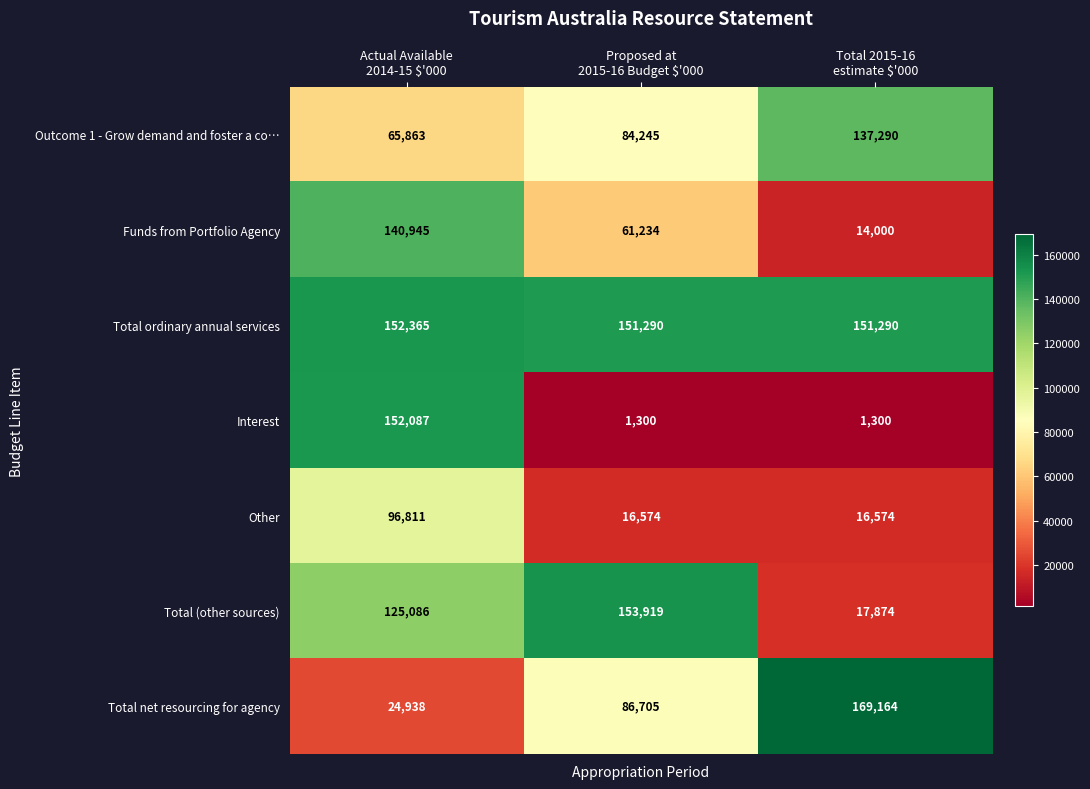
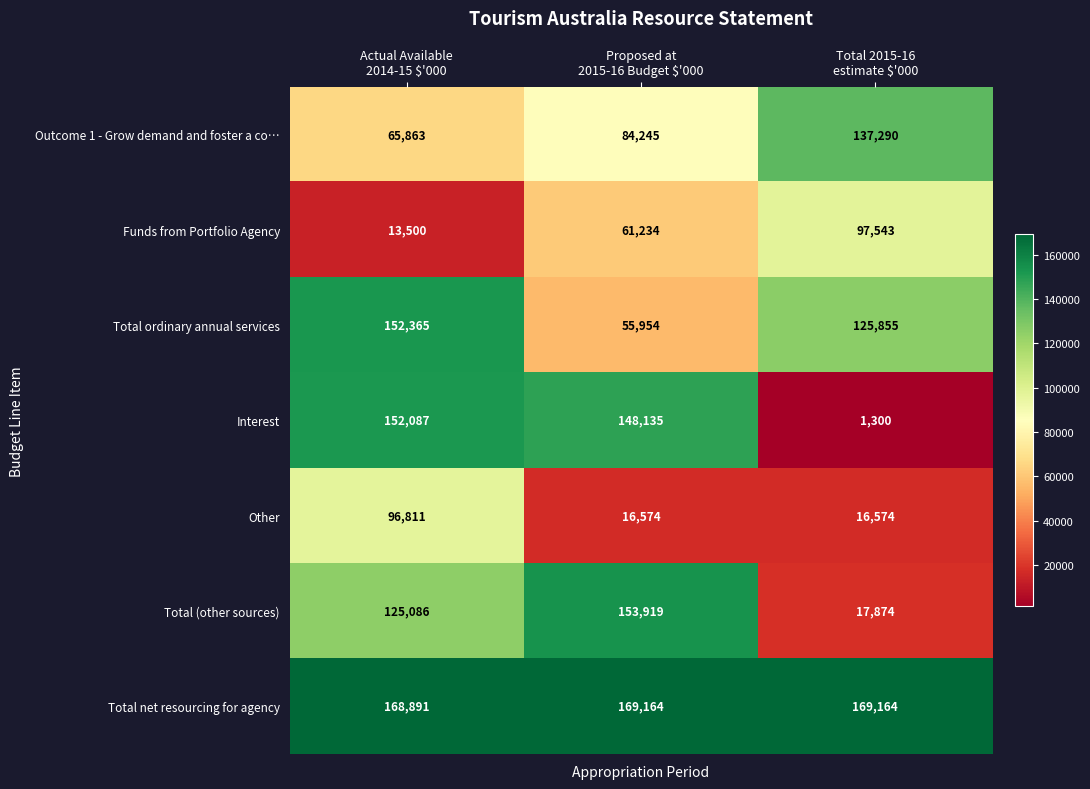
Funds from Portfolio Agency, Actual Available 2014-15 $'000: 140,945 -> 13,500
Funds from Portfolio Agency, Total 2015-16 estimate $'000: 14,000 -> 97,543
Total ordinary annual services, Proposed at 2015-16 Budget $'000: 151,290 -> 55,954
Total ordinary annual services, Total 2015-16 estimate $'000: 151,290 -> 125,855
Interest, Proposed at 2015-16 Budget $'000: 1,300 -> 148,135
Total net resourcing for agency, Actual Available 2014-15 $'000: 24,938 -> 168,891
Total net resourcing for agency, Proposed at 2015-16 Budget $'000: 86,705 -> 169,164
